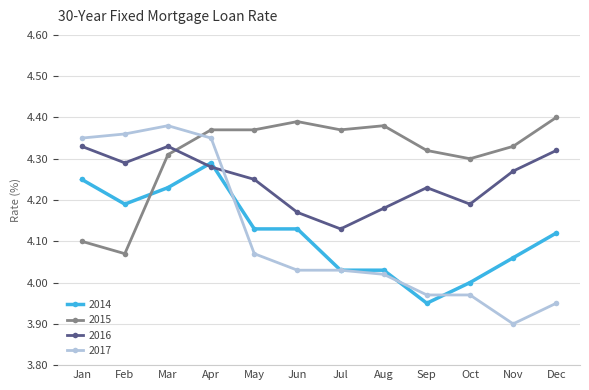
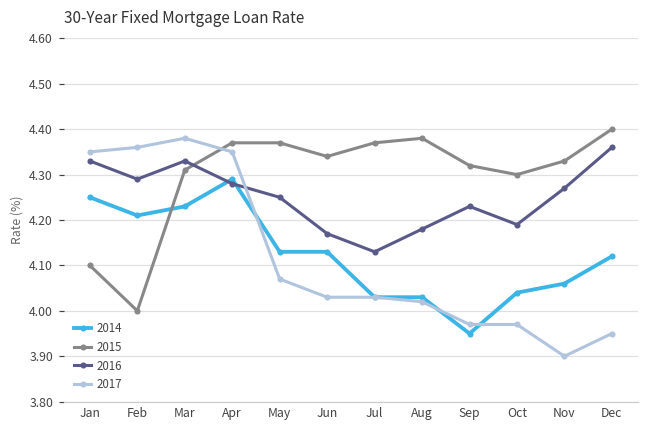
2014, Feb: 4.19 -> 4.21
2015, Feb: 4.07 -> 4.00
2015, Jun: 4.39 -> 4.34
2014, Oct: 4.00 -> 4.04
2016, Dec: 4.32 -> 4.36
